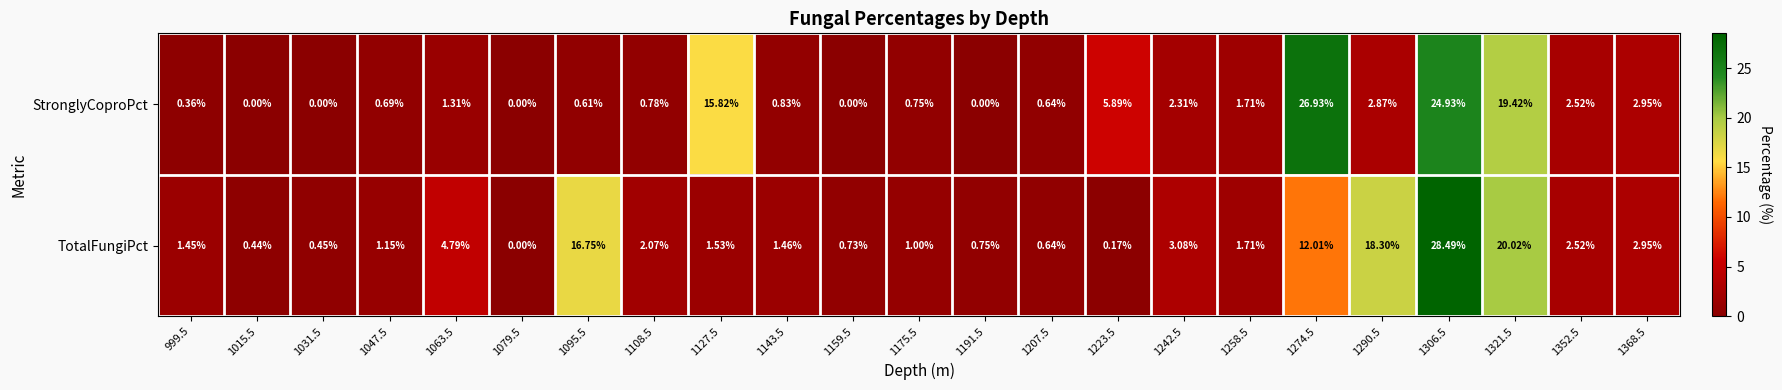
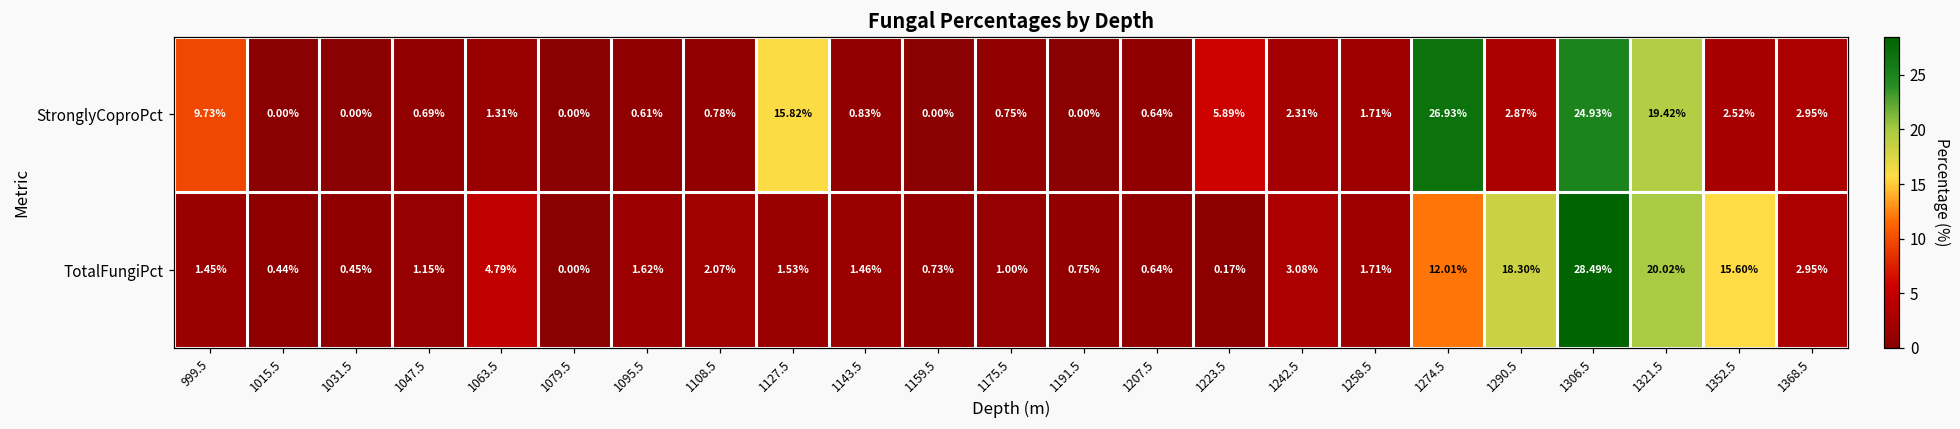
StronglyCoproPct, 999.5: 0.36% -> 9.73%
TotalFungiPct, 1095.5: 16.75% -> 1.62%
TotalFungiPct, 1352.5: 2.52% -> 15.60%
